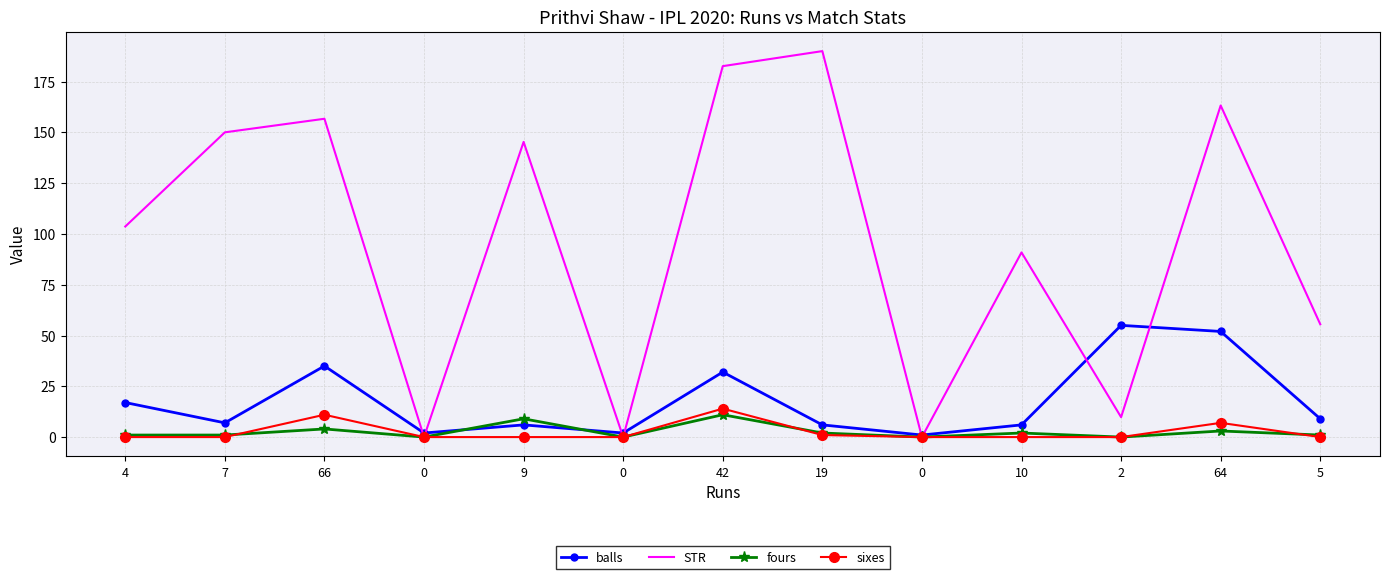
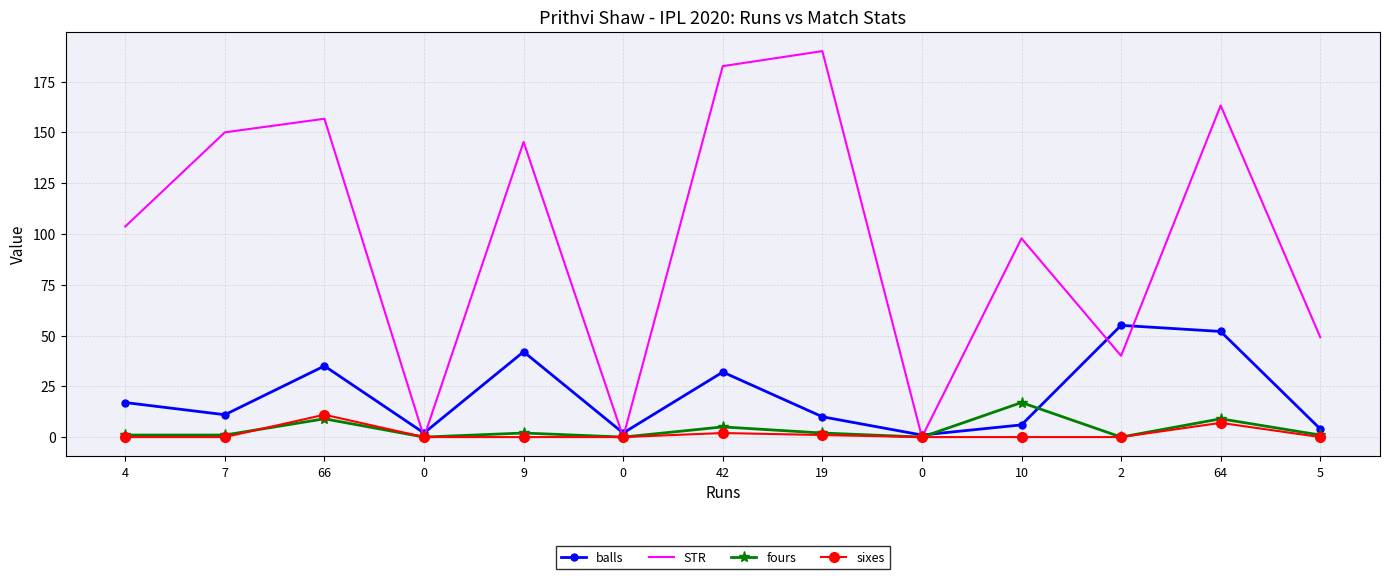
balls, 7: 7 -> 11
fours, 66: 4 -> 9
balls, 9: 6 -> 42
fours, 9: 9 -> 2
fours, 42: 11 -> 5
sixes, 42: 14 -> 2
balls, 19: 6 -> 10
STR, 10: 91 -> 98
fours, 10: 2 -> 17
STR, 2: 10 -> 40
fours, 64: 3 -> 9
balls, 5: 9 -> 4
STR, 5: 56 -> 49
